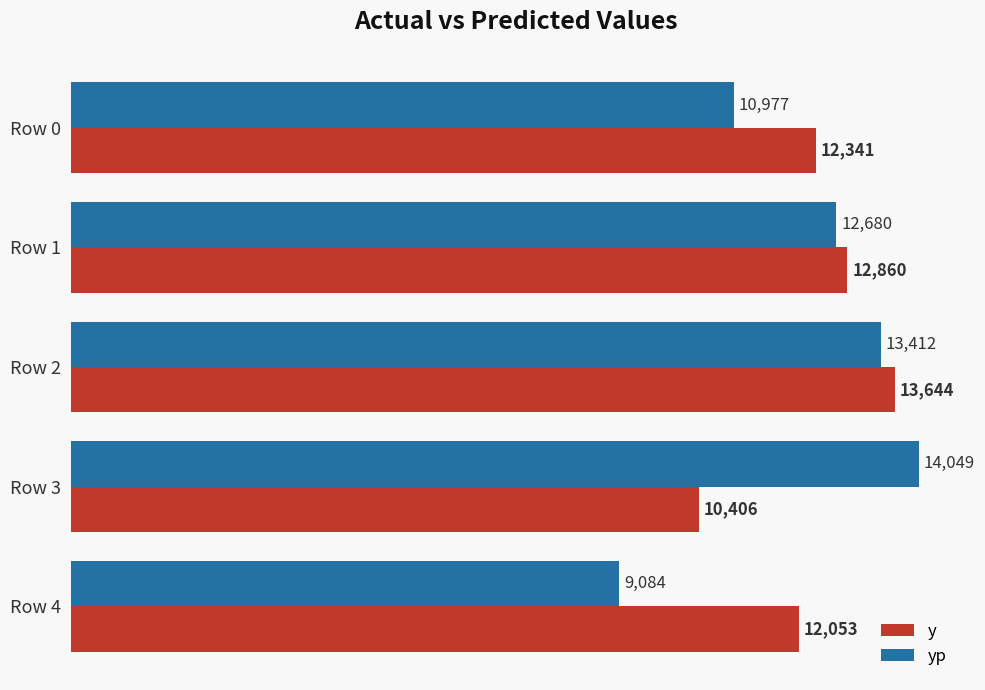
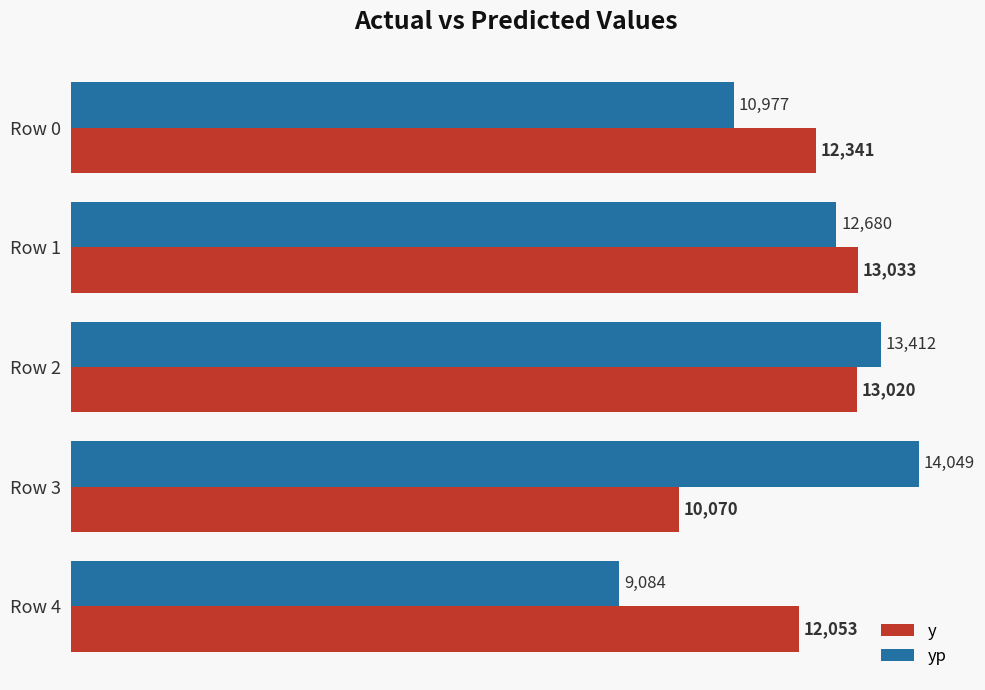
y, Row 1: 12,860 -> 13,033
y, Row 2: 13,644 -> 13,020
y, Row 3: 10,406 -> 10,070
